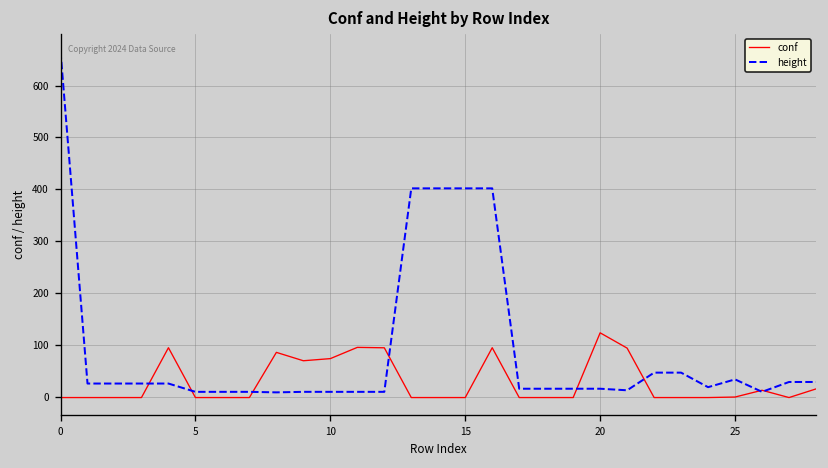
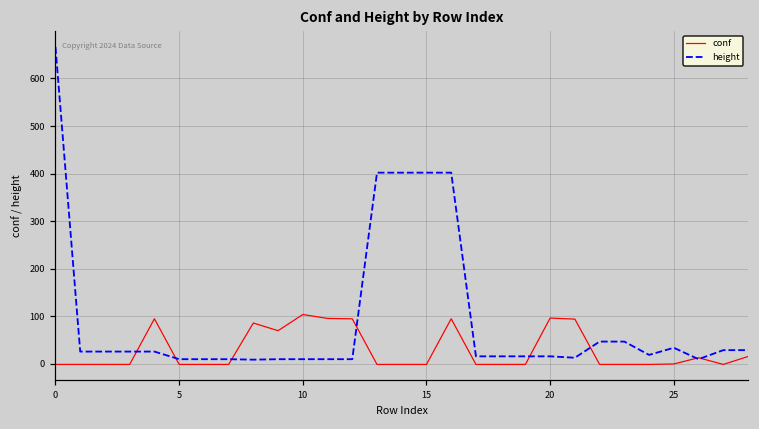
conf, 10: 70 -> 100
conf, 20: 120 -> 100
